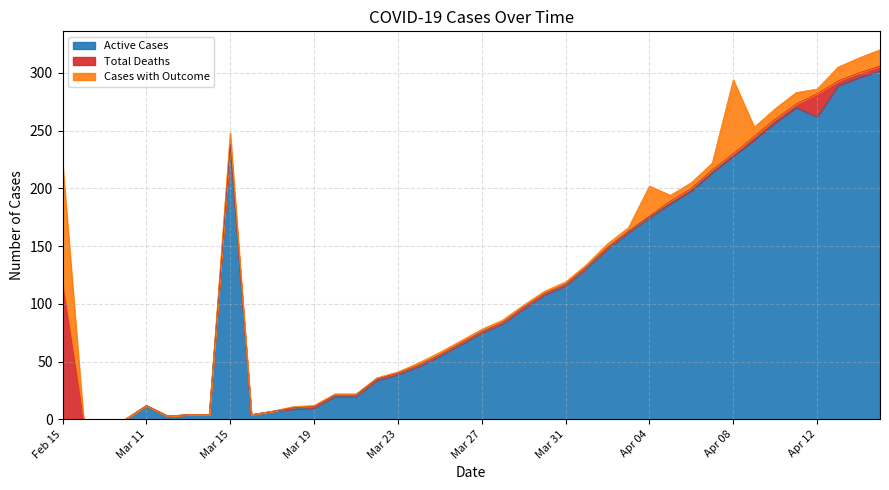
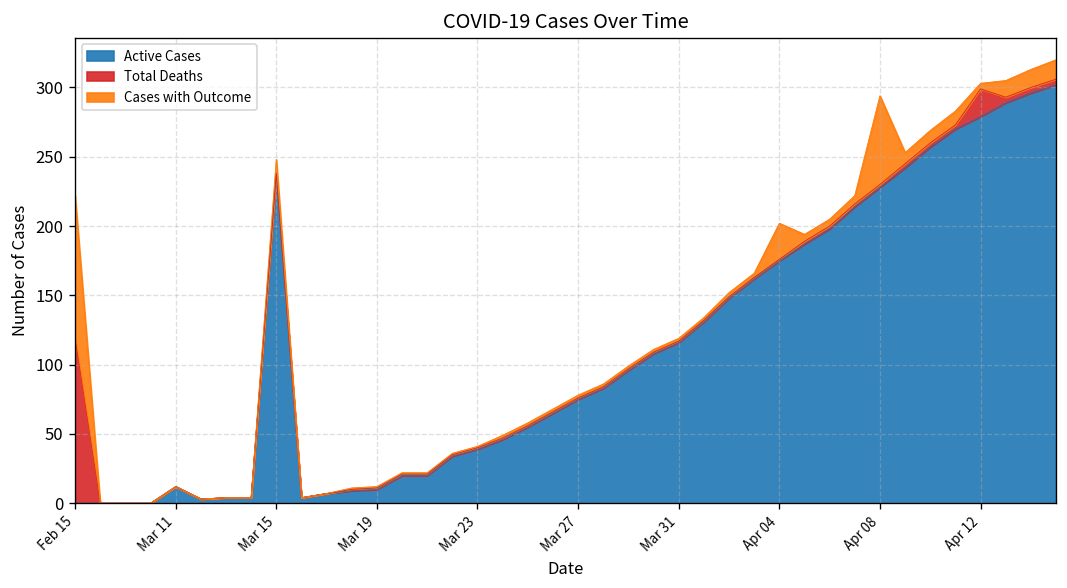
Active Cases, Apr 12: 262 -> 279
